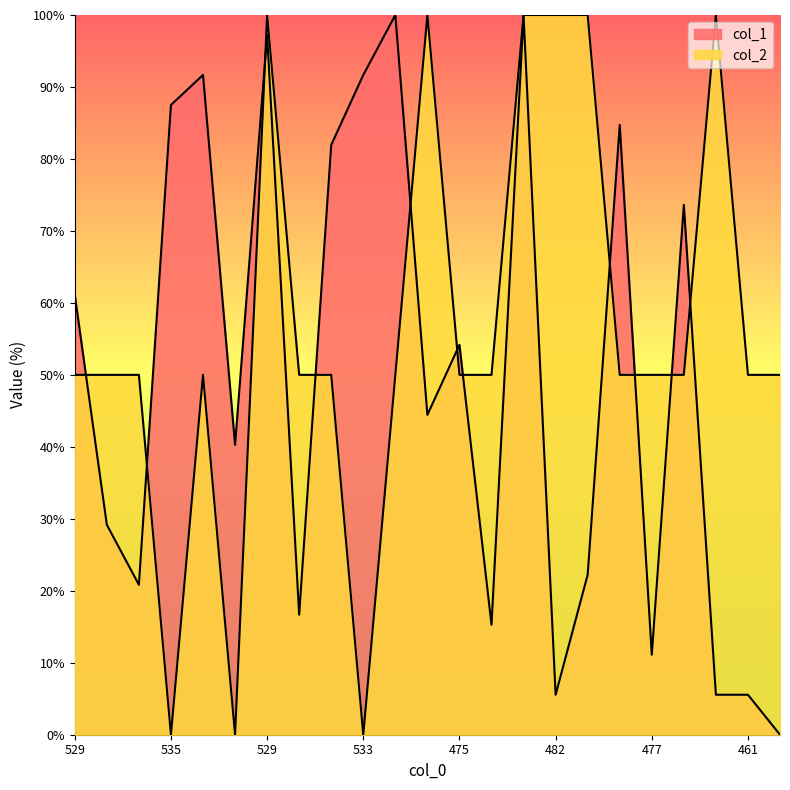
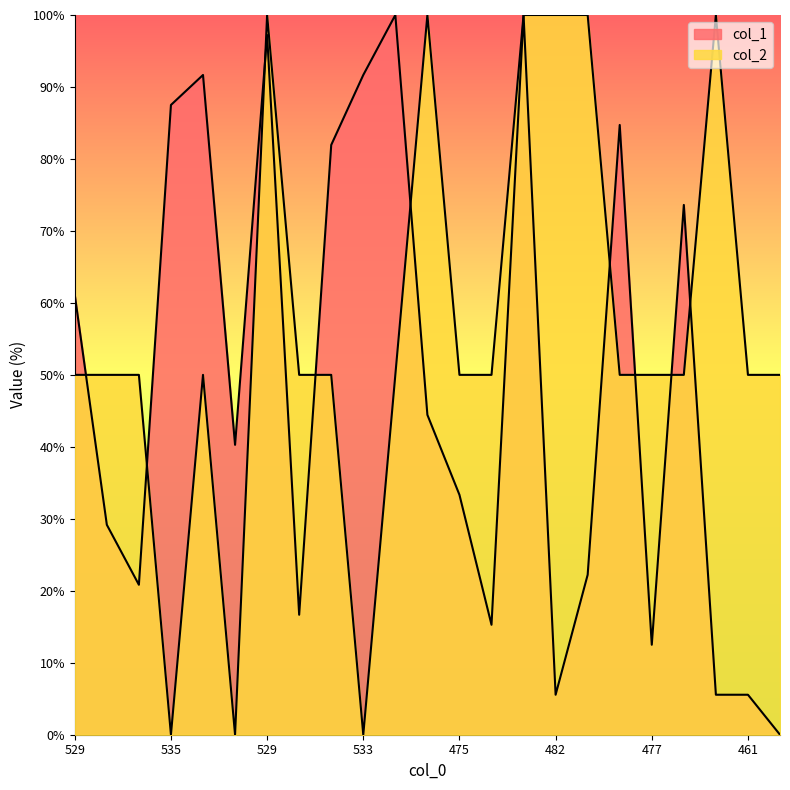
col_1, 475: 54% -> 33%
col_1, 477: 11% -> 13%
